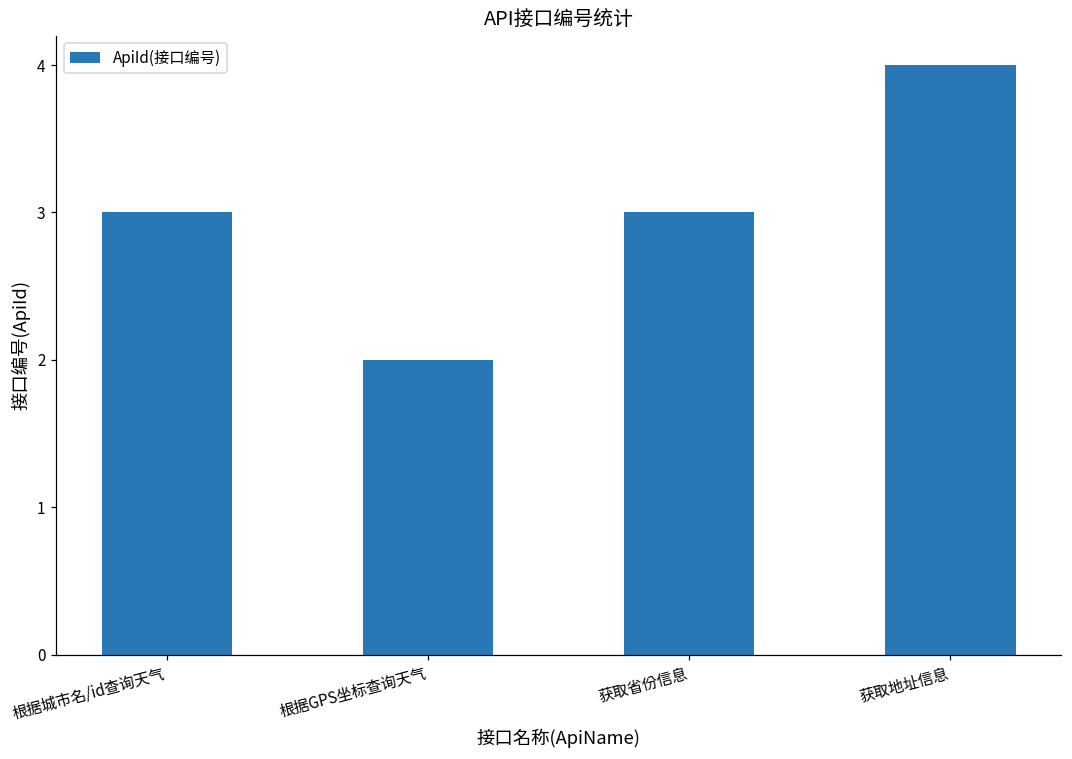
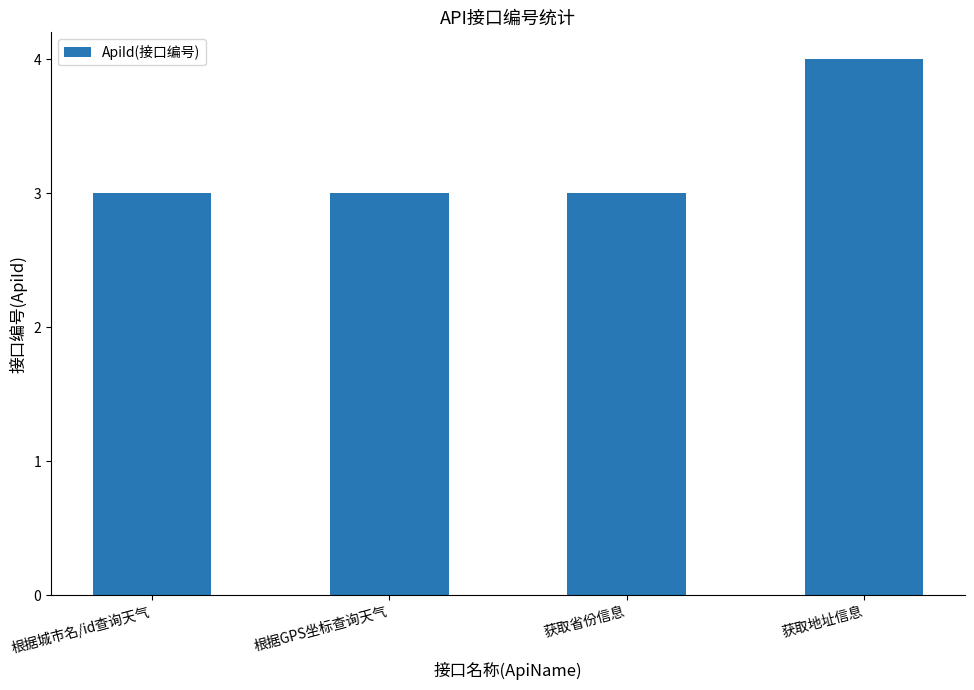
根据GPS坐标查询天气: 2 -> 3
